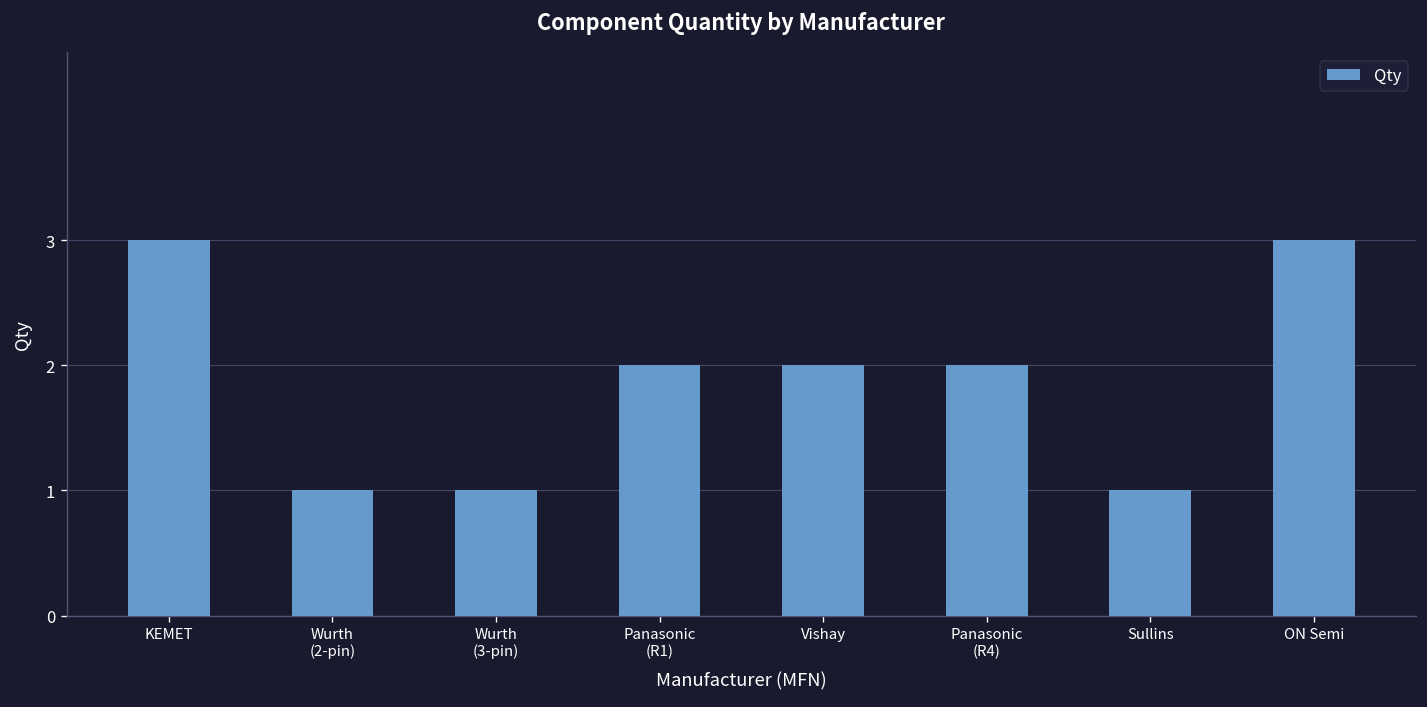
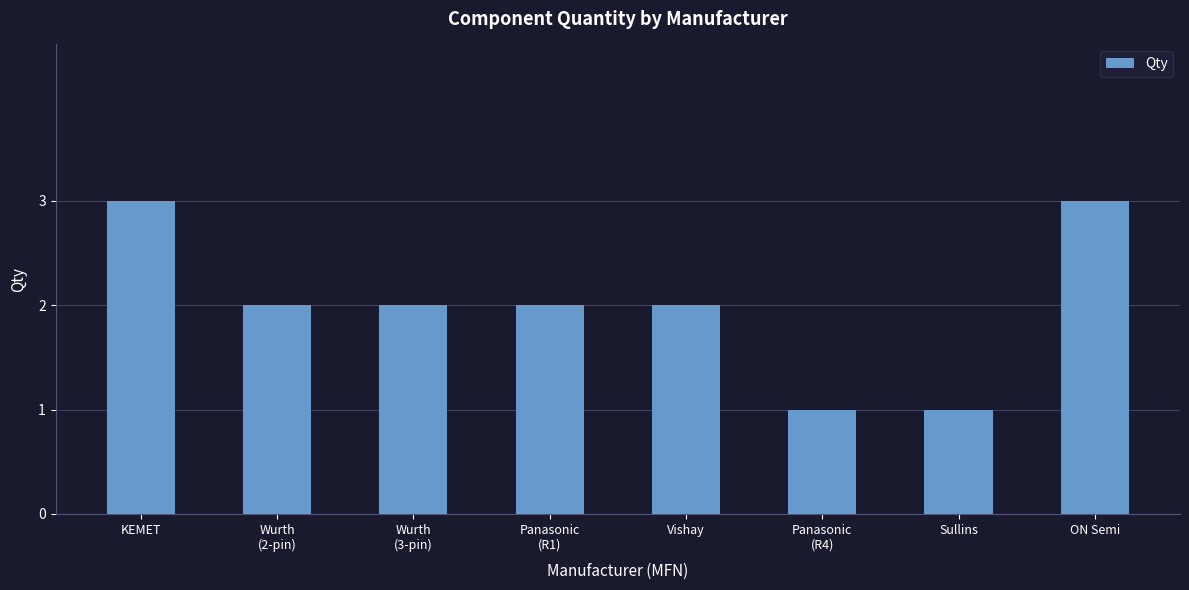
Wurth (2-pin): 1 -> 2
Wurth (3-pin): 1 -> 2
Panasonic (R4): 2 -> 1
